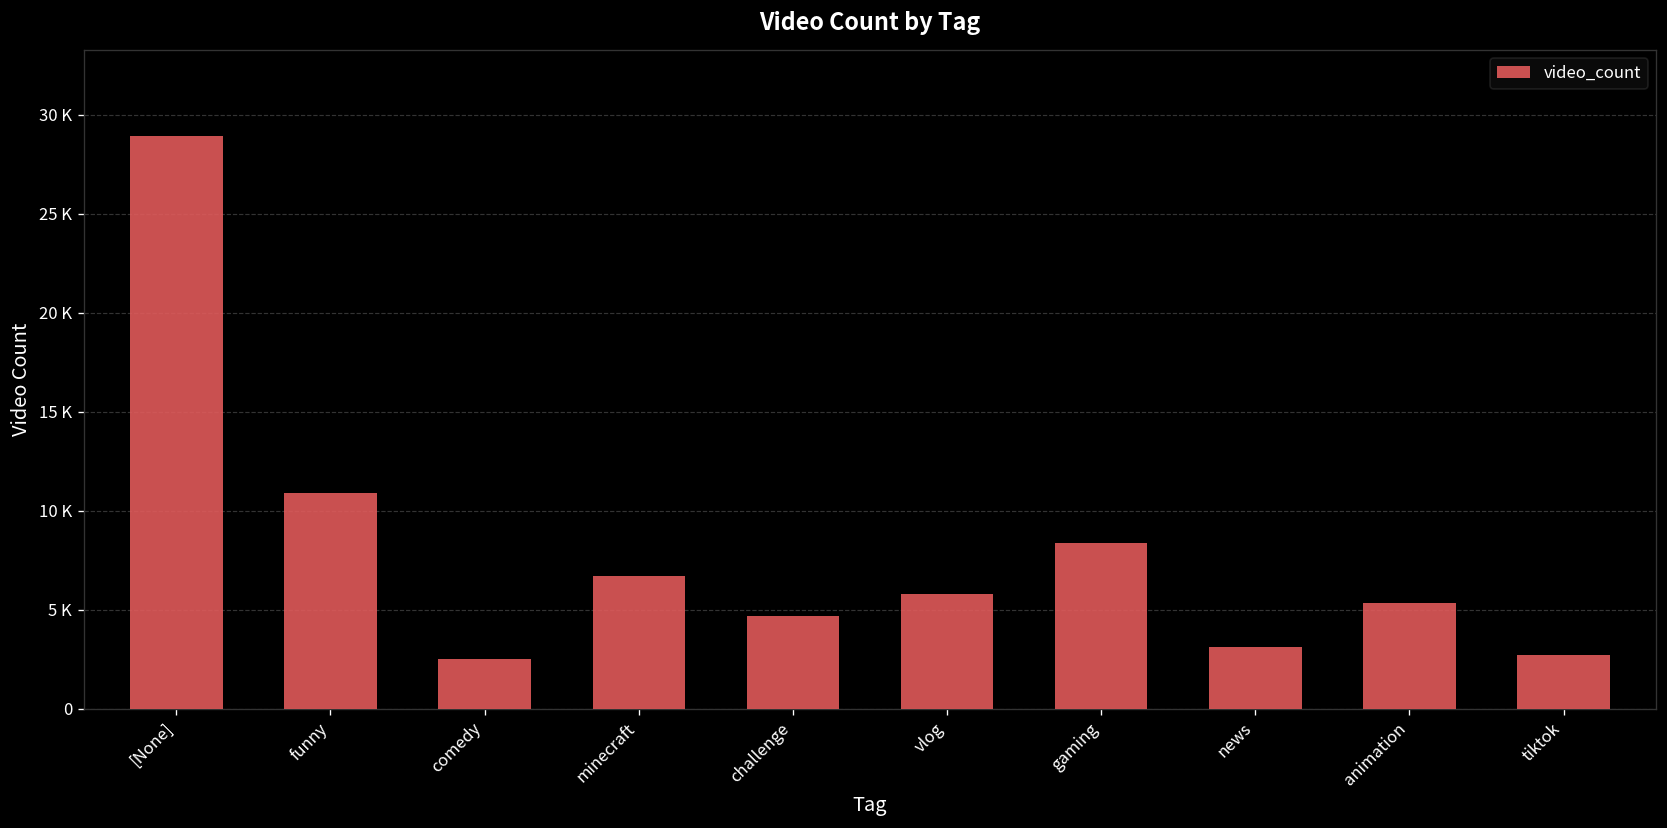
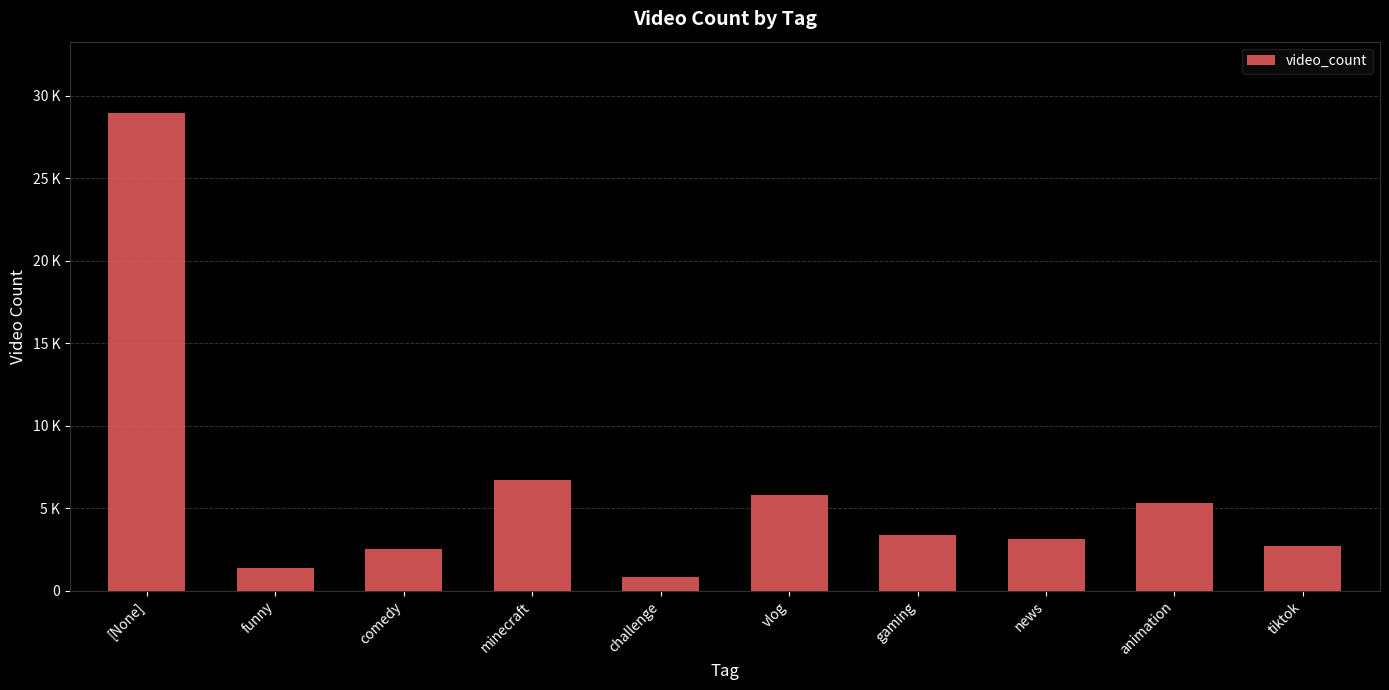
funny: 10900 -> 1400
challenge: 4700 -> 800
gaming: 8400 -> 3400
